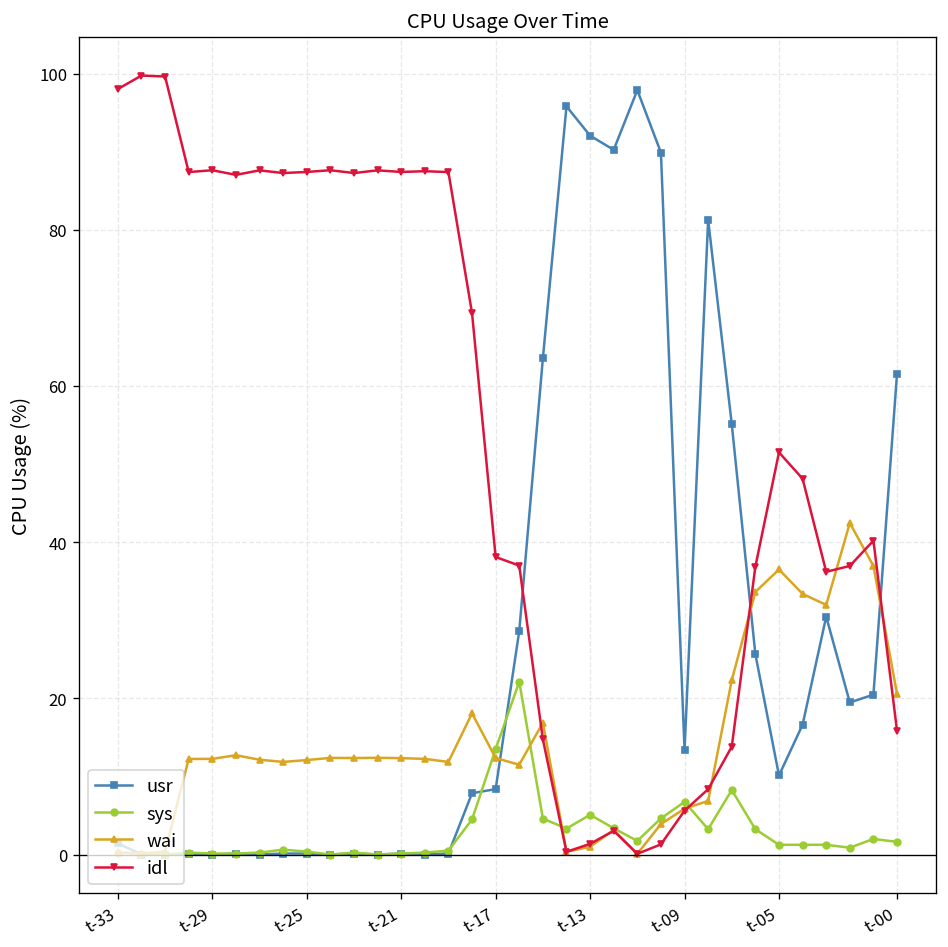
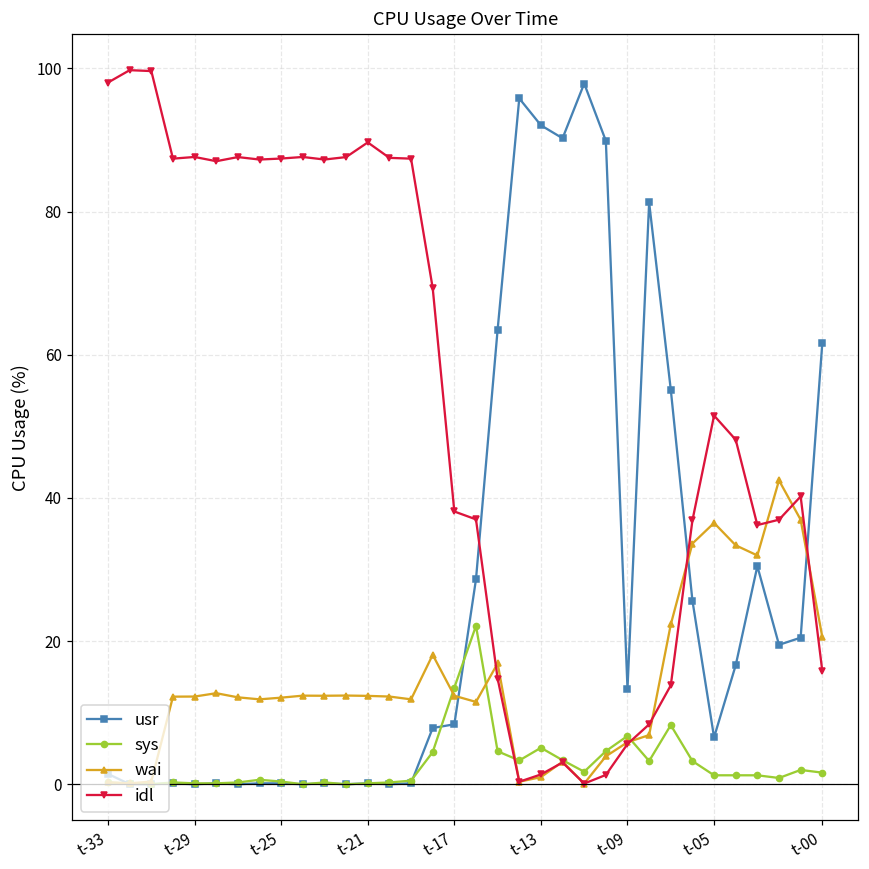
idl, t-21: 87 -> 90
usr, t-05: 10 -> 7
